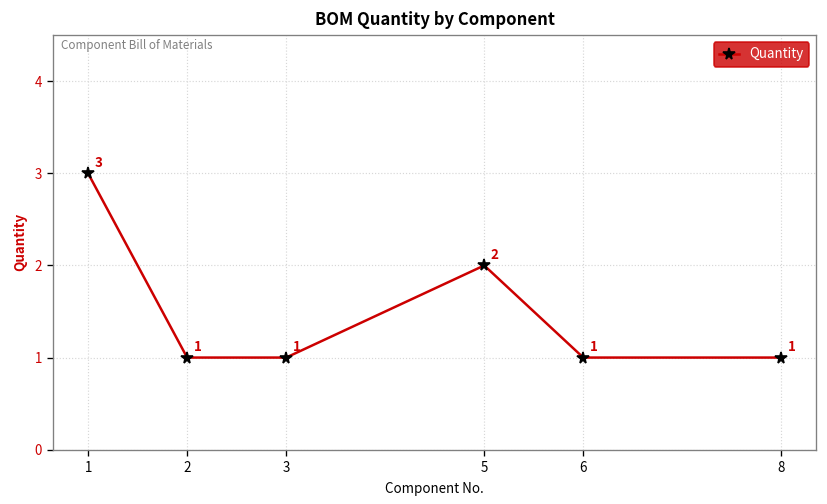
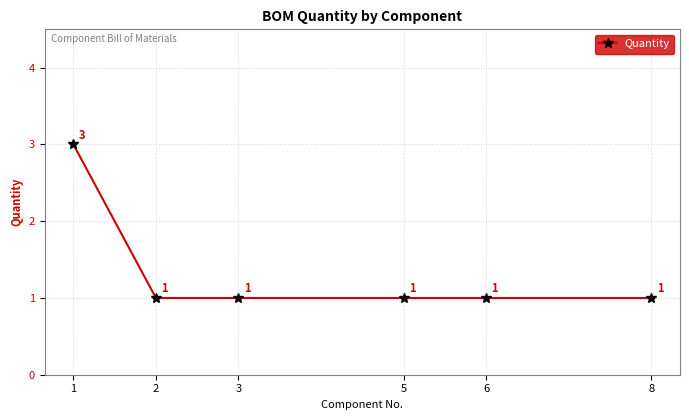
5: 2 -> 1
